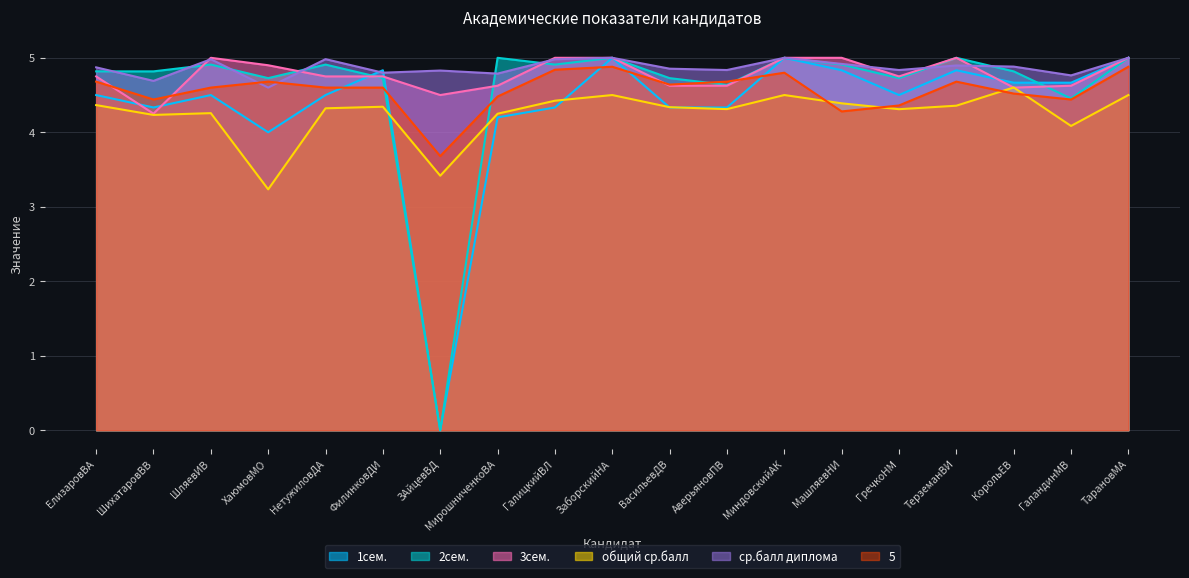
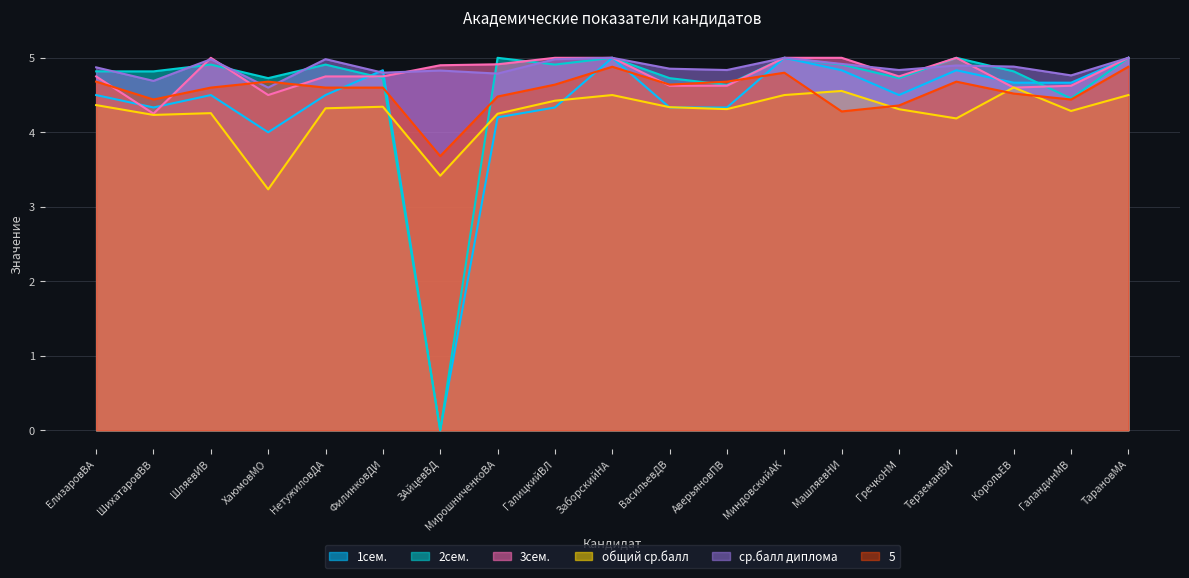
3сем., ХаюмовМО: 4.9 -> 4.5
3сем., ЗАйцевВД: 4.5 -> 4.9
3сем., МирошниченкоВА: 4.6 -> 4.9
5, ГалицкийВЛ: 4.8 -> 4.6
общий ср.балл, МашляевНИ: 4.4 -> 4.6
общий ср.балл, ТерземанВИ: 4.4 -> 4.2
общий ср.балл, ГаландинМВ: 4.1 -> 4.3
